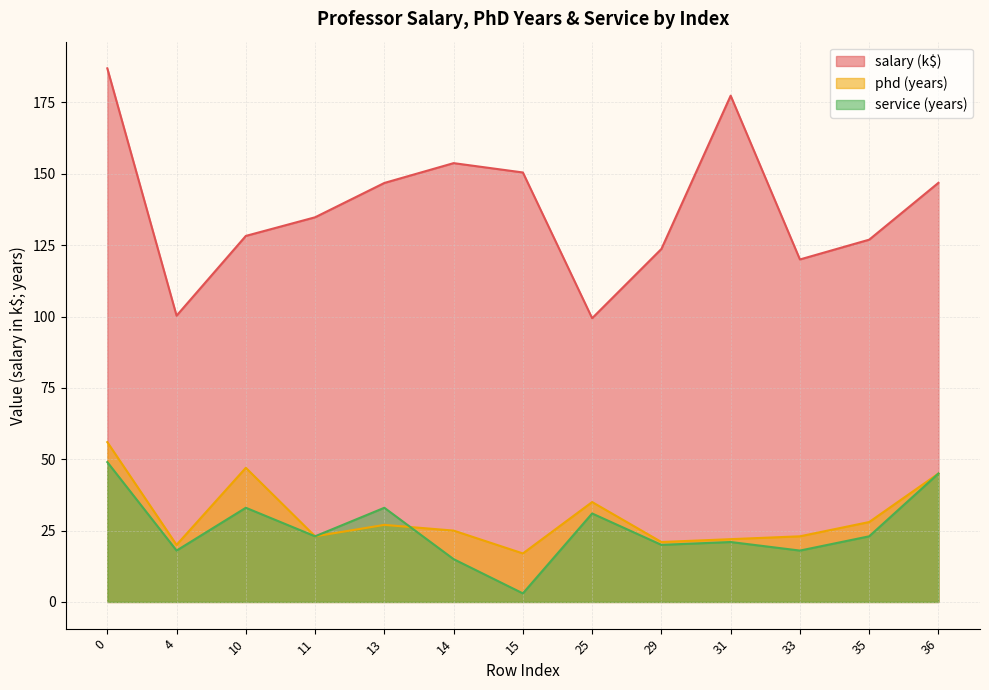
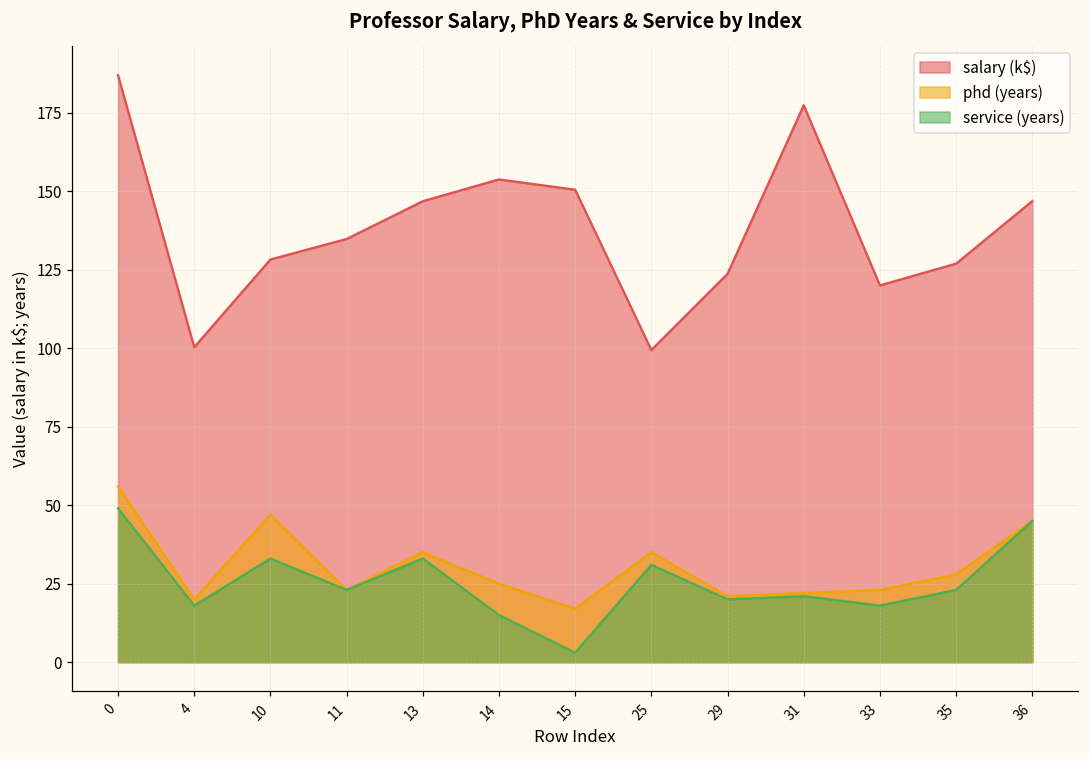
phd (years), 13: 27 -> 35
